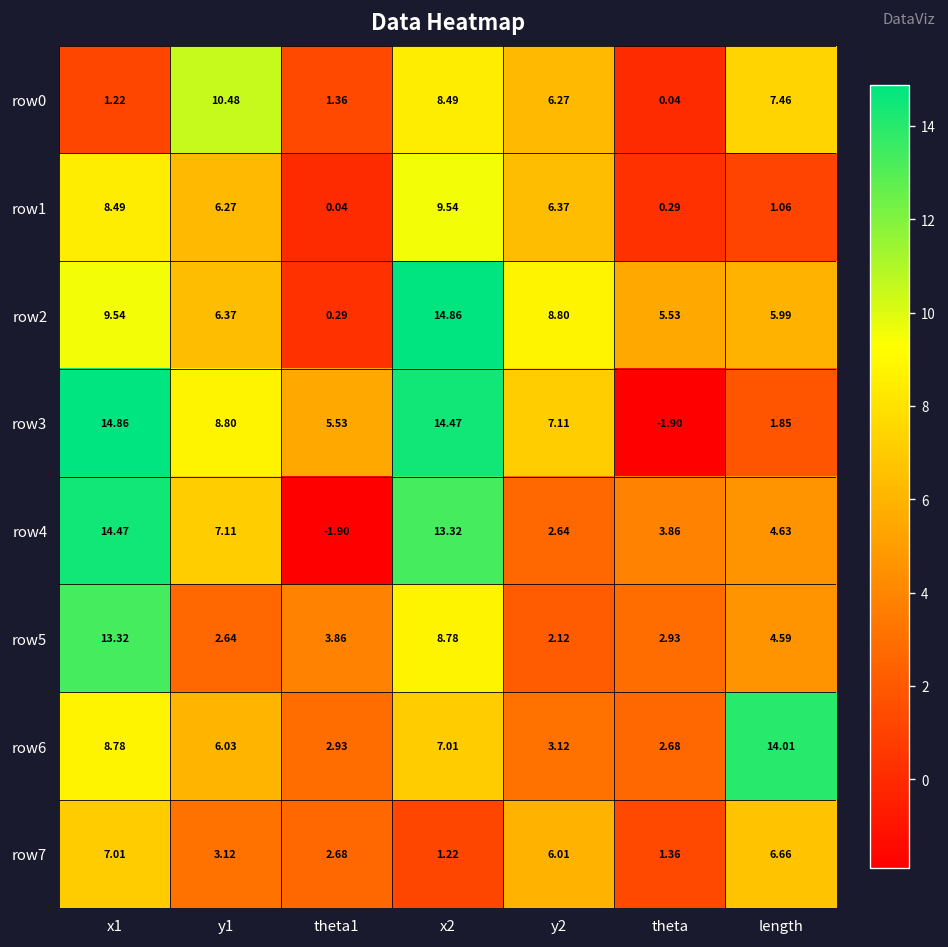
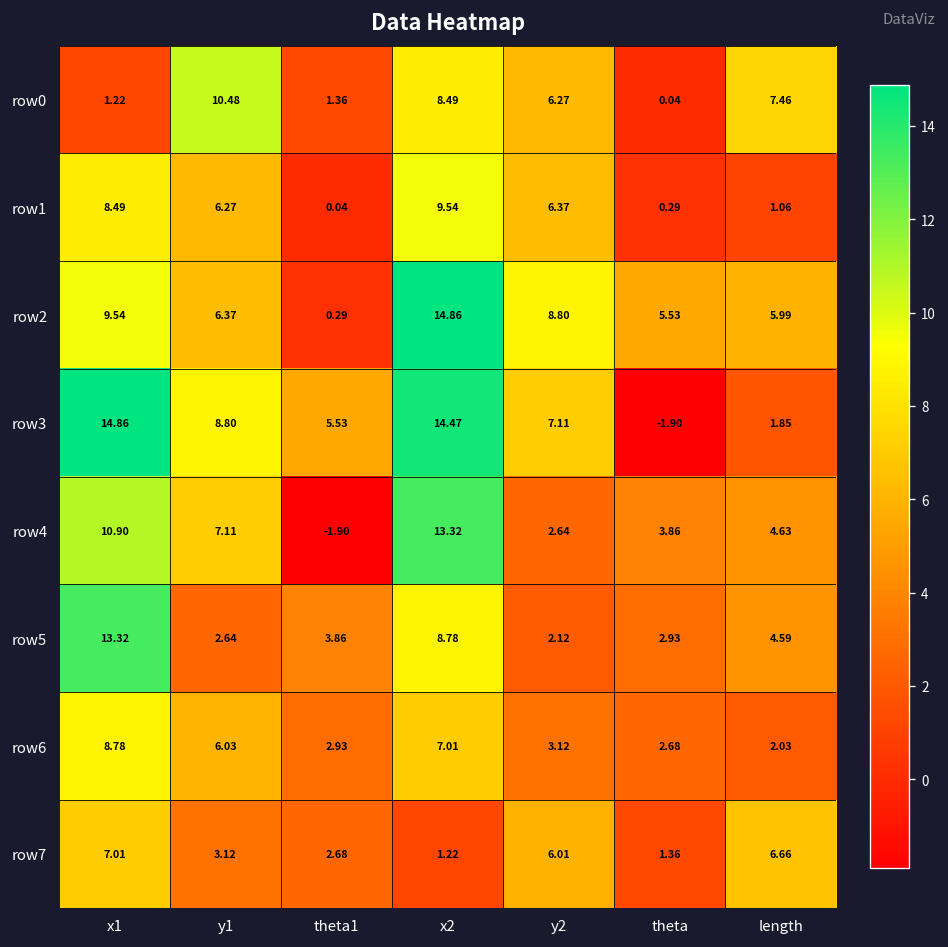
row4, x1: 14.47 -> 10.90
row6, length: 14.01 -> 2.03
